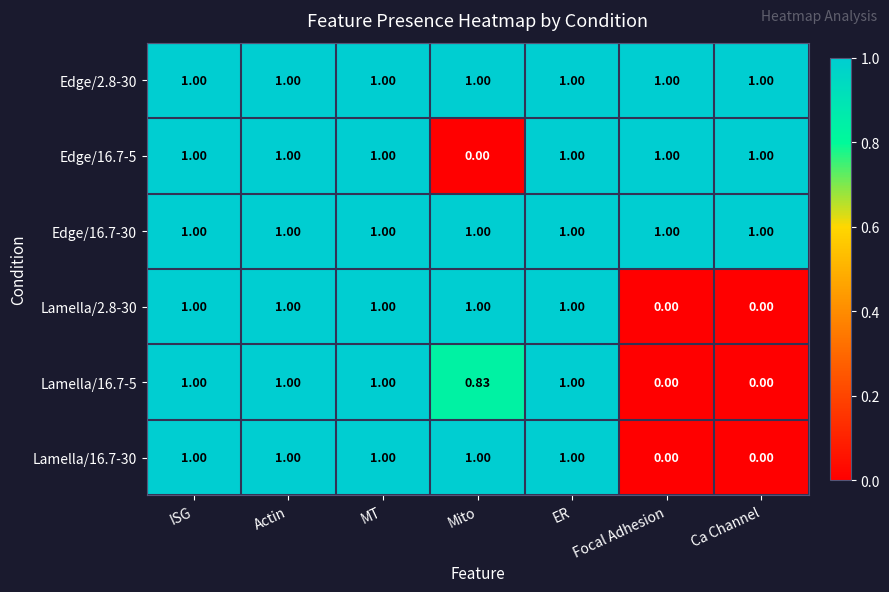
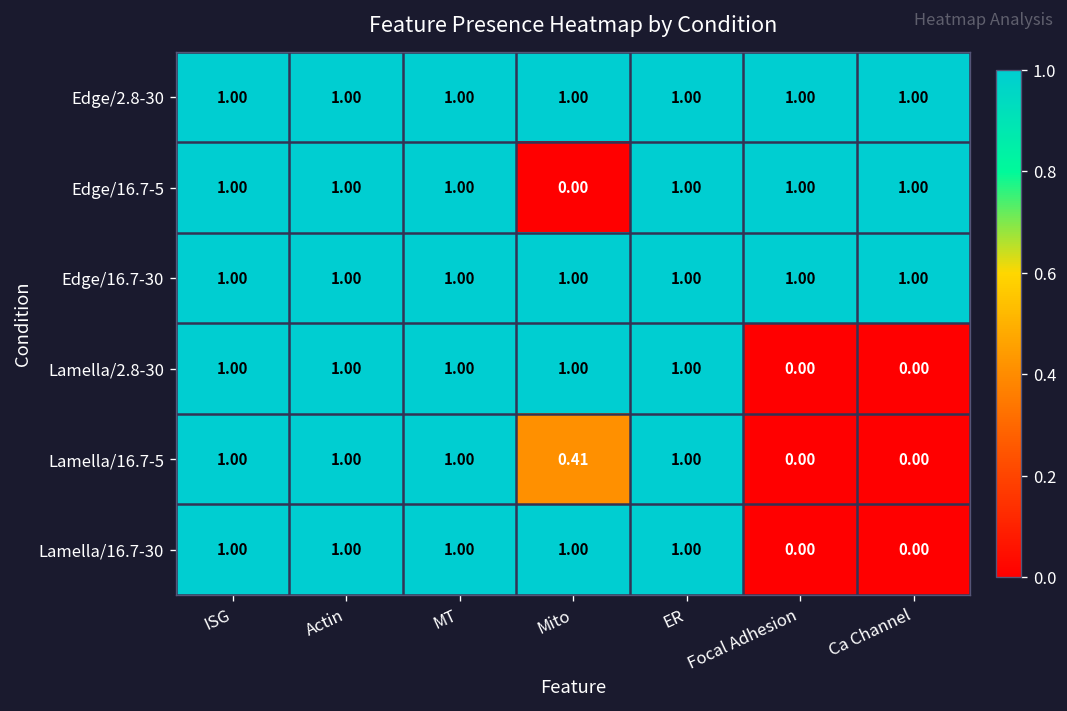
Lamella/16.7-5, Mito: 0.83 -> 0.41
